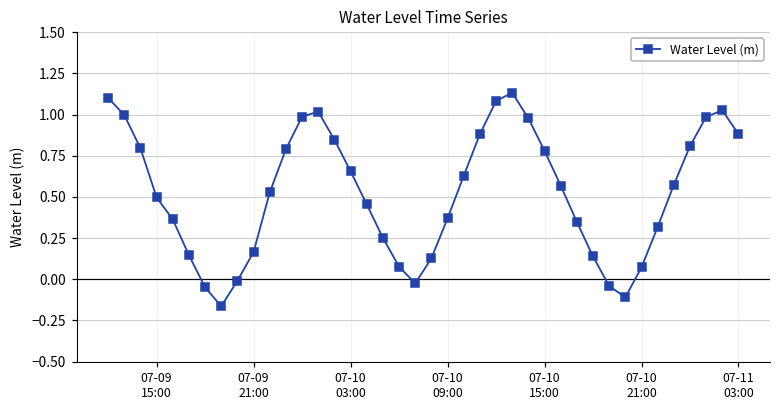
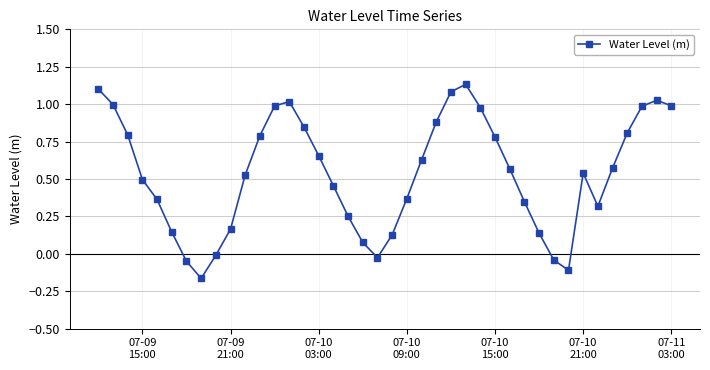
07-10 21:00: 0.07 -> 0.54
07-11 03:00: 0.88 -> 0.99
